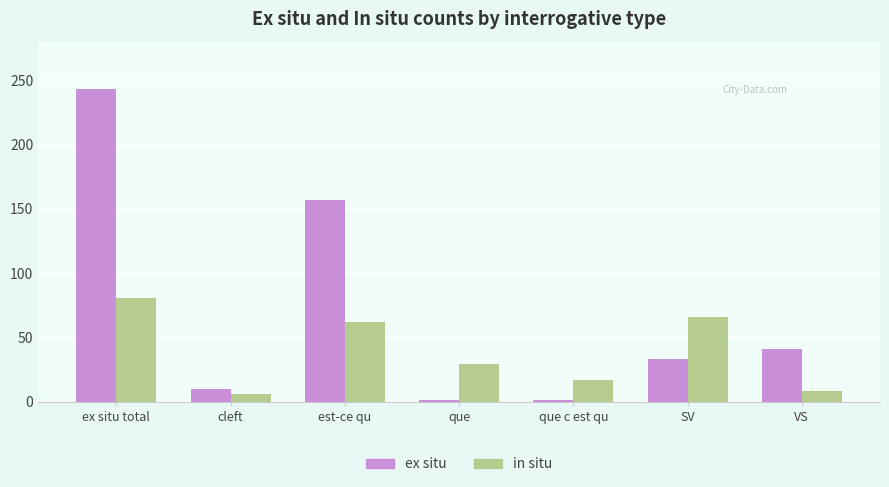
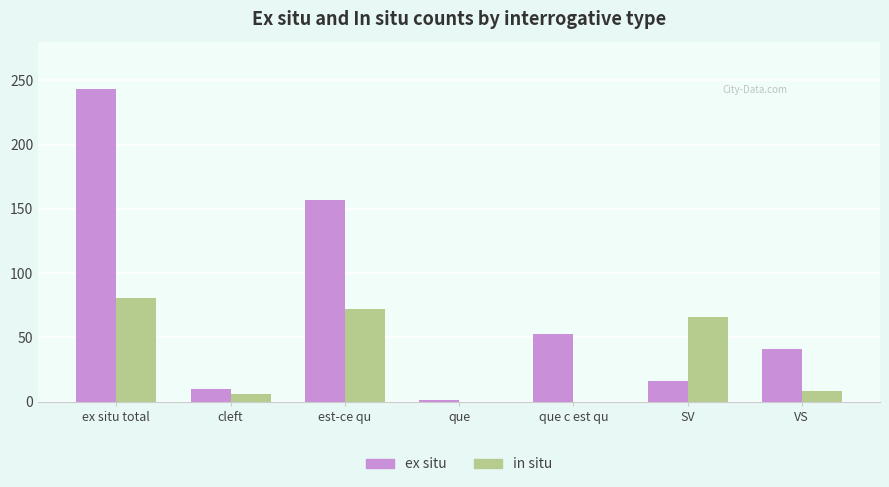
in situ, est-ce qu: 62 -> 72
in situ, que: 29 -> 0
ex situ, que c est qu: 1 -> 53
in situ, que c est qu: 17 -> 0
ex situ, SV: 33 -> 16
